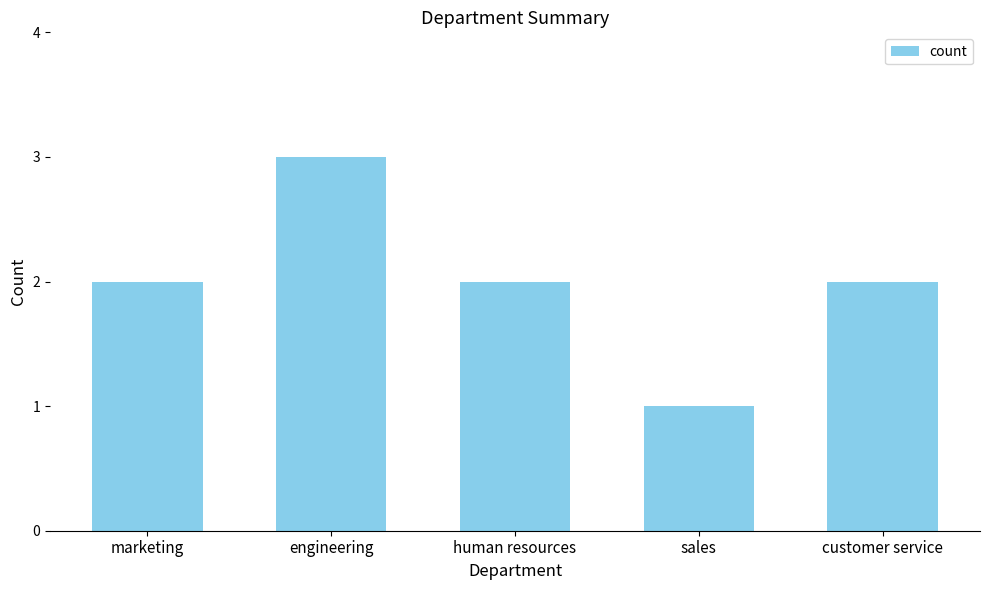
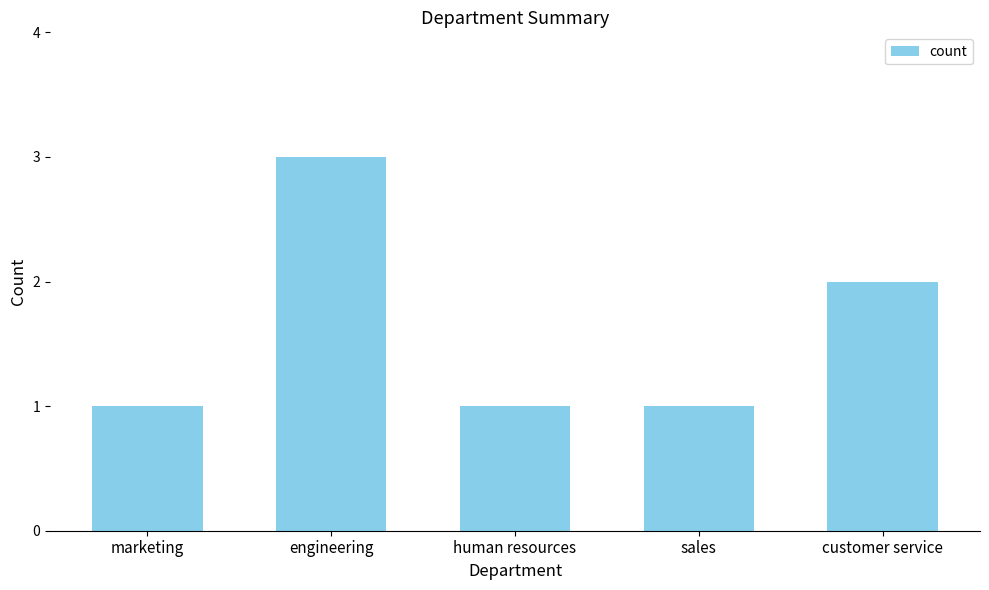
marketing: 2 -> 1
human resources: 2 -> 1
